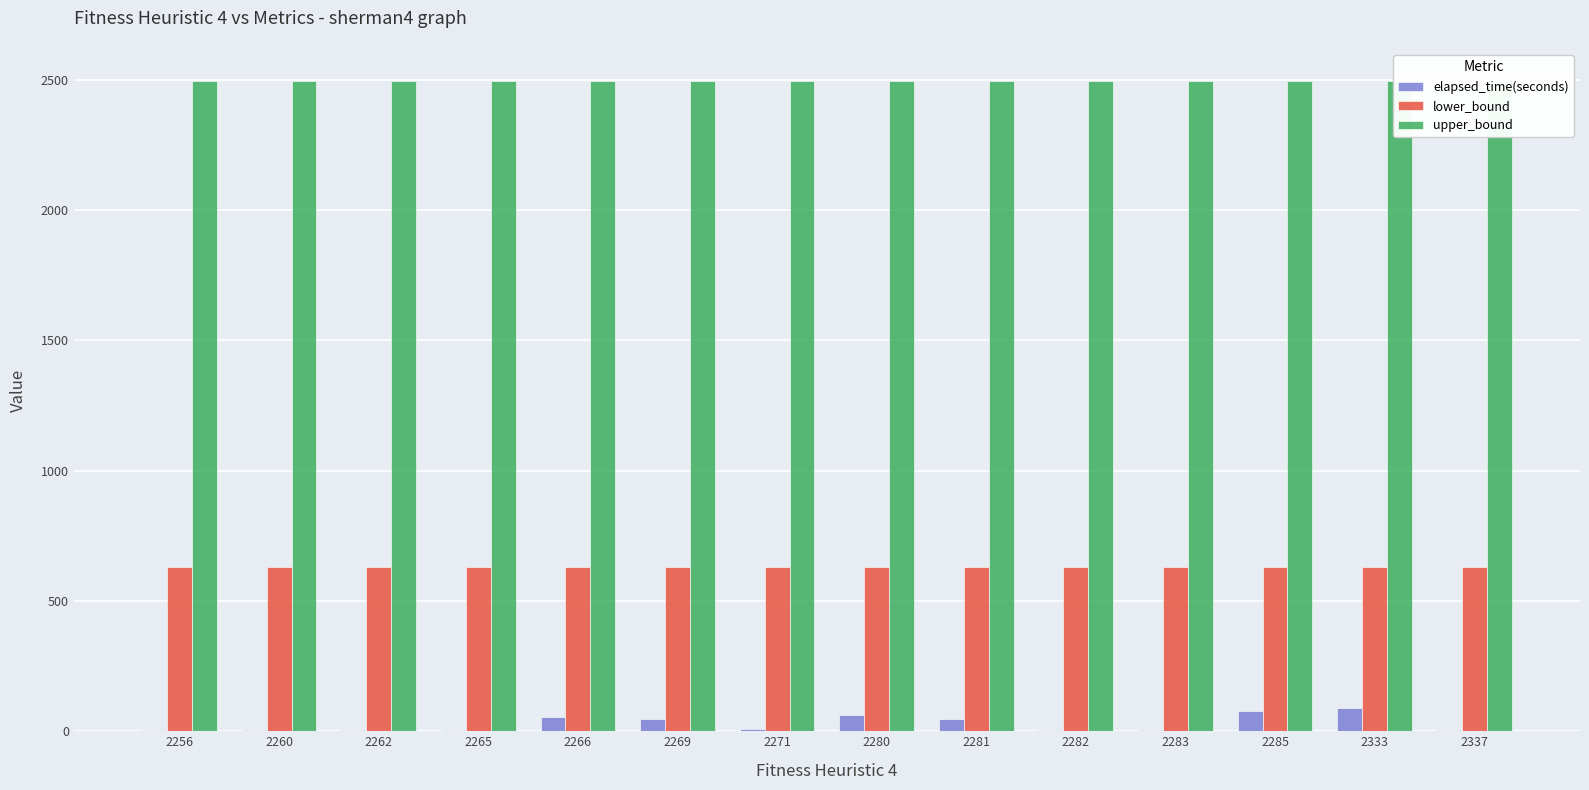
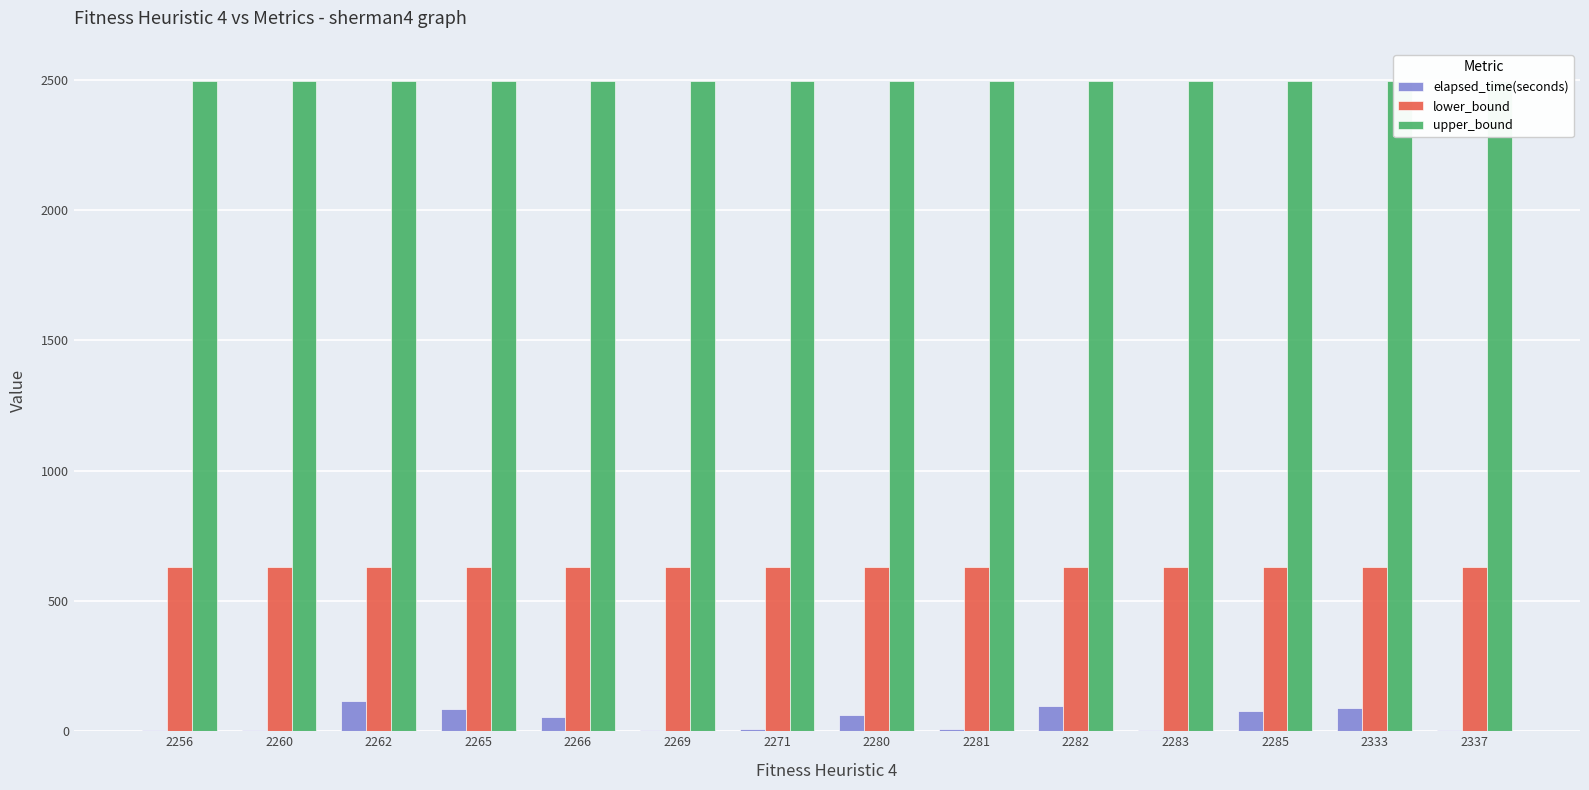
elapsed_time(seconds), 2262: 10 -> 120
elapsed_time(seconds), 2265: 0 -> 90
elapsed_time(seconds), 2269: 50 -> 10
elapsed_time(seconds), 2281: 50 -> 10
elapsed_time(seconds), 2282: 10 -> 100
